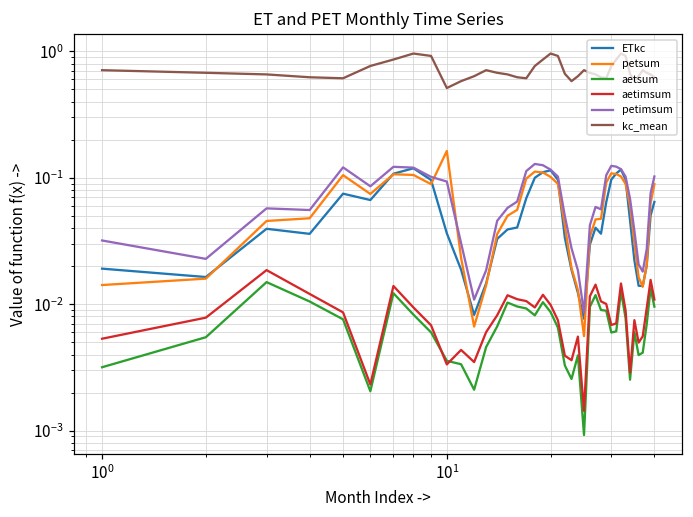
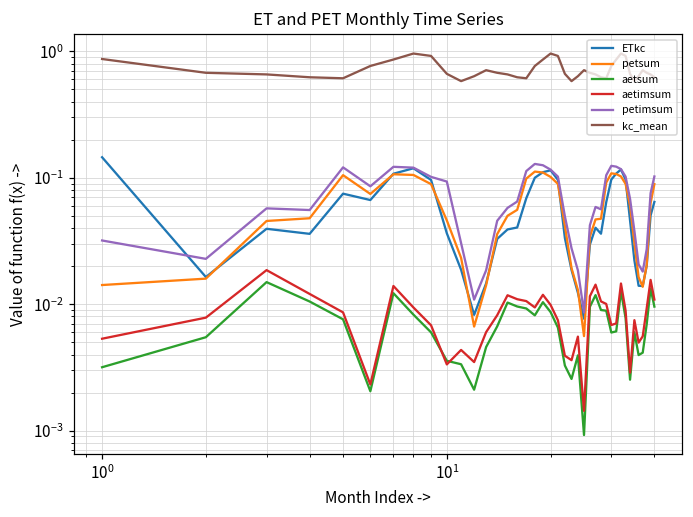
ETkc, 10^0: 0.019 -> 0.15
kc_mean, 10^0: 0.7 -> 0.9
petsum, 10^1: 0.16 -> 0.046
kc_mean, 10^1: 0.5 -> 0.7
